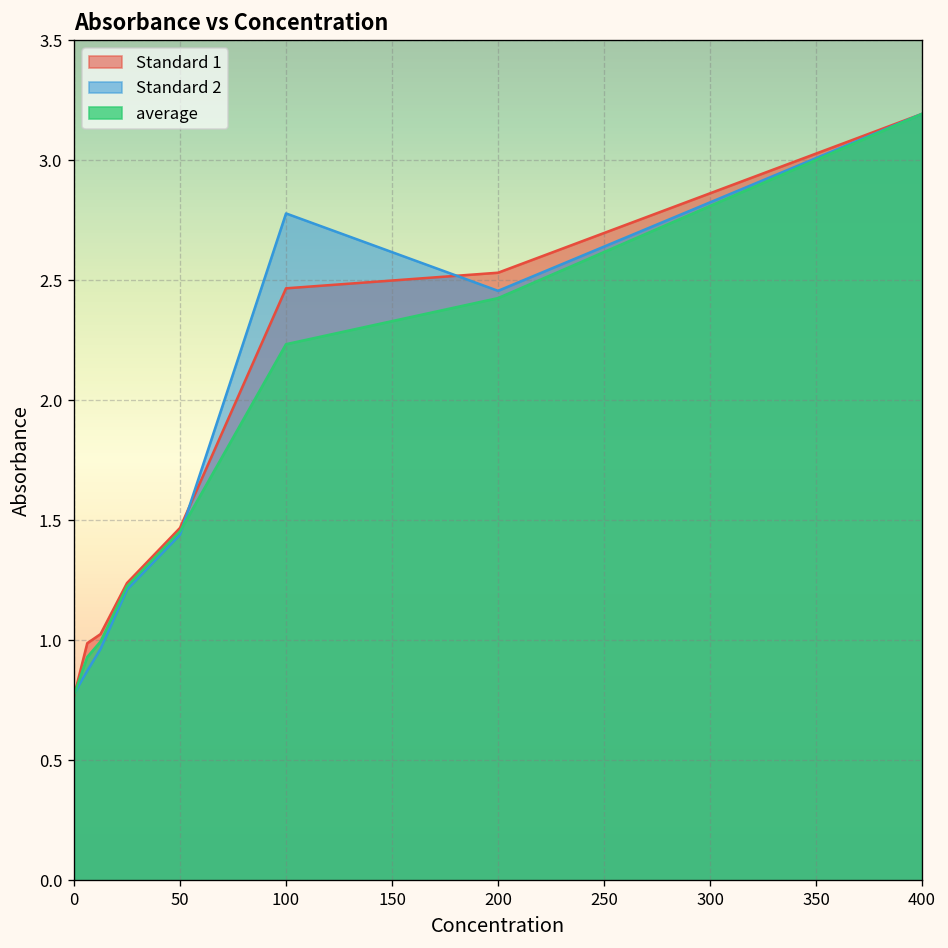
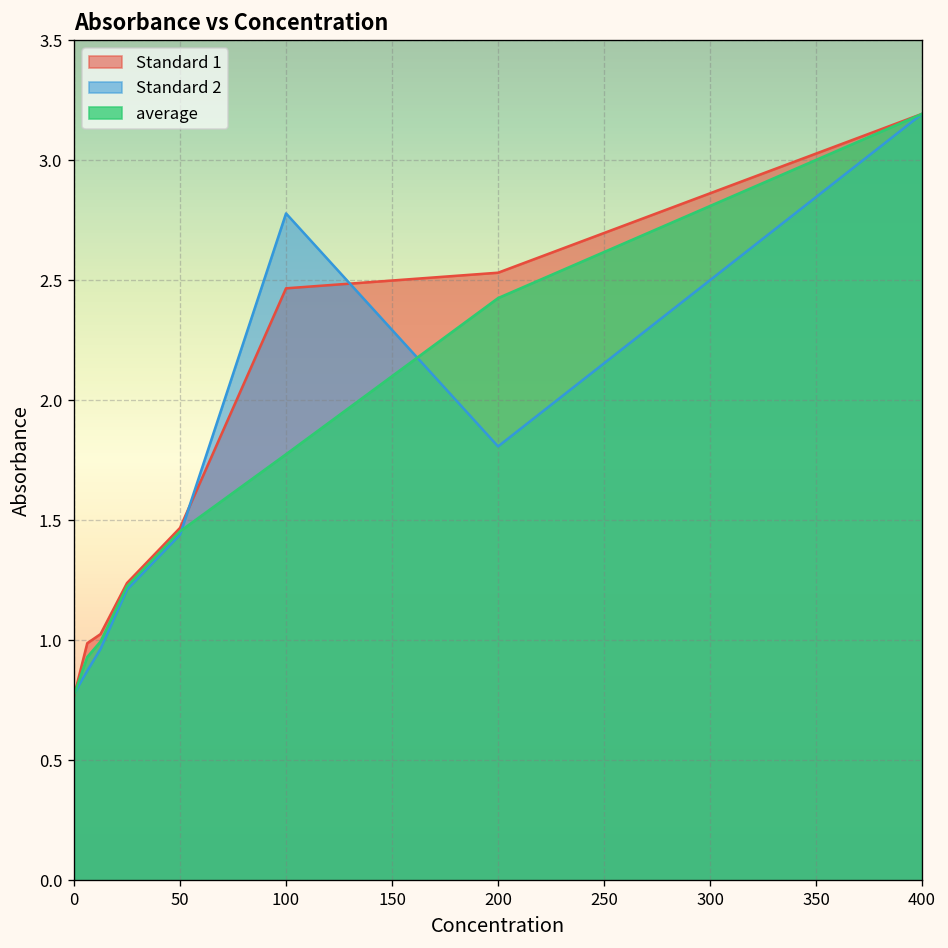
average, 100: 2.23 -> 1.77
Standard 2, 200: 2.46 -> 1.81
